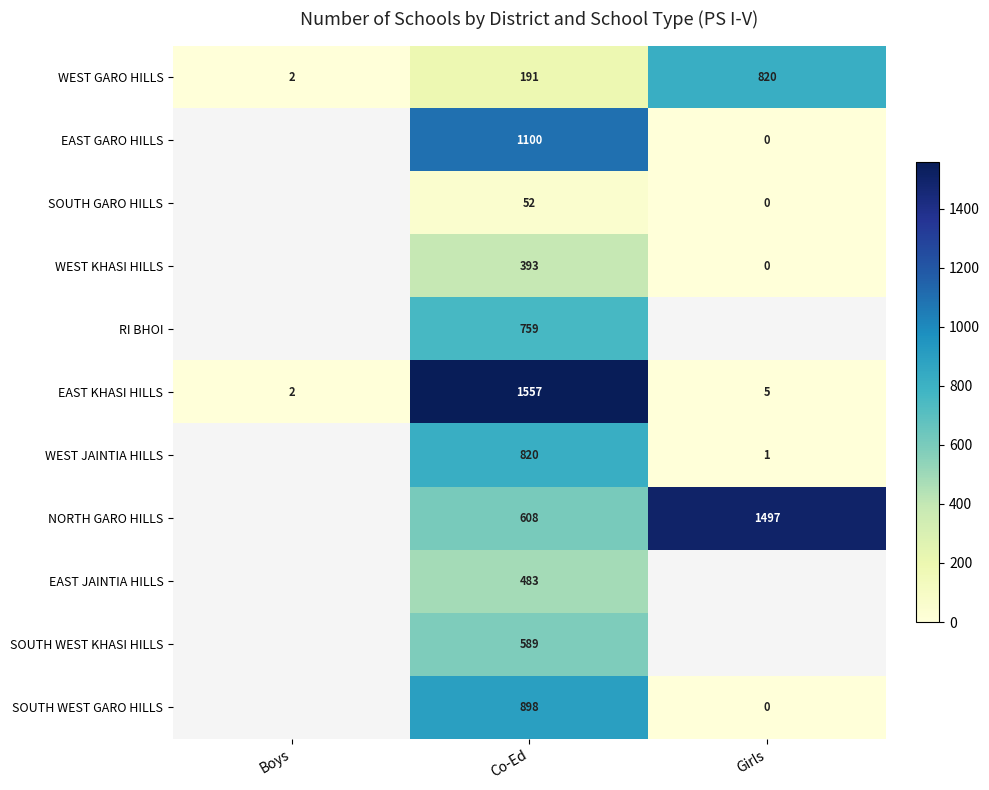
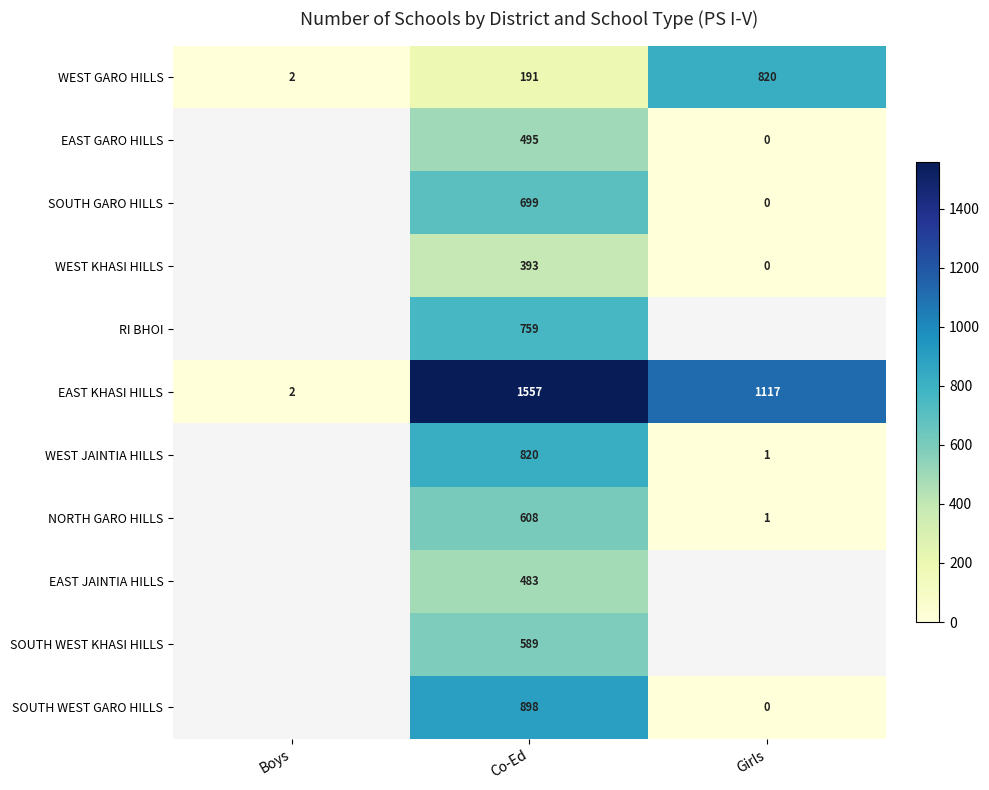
EAST GARO HILLS, Co-Ed: 1100 -> 495
SOUTH GARO HILLS, Co-Ed: 52 -> 699
EAST KHASI HILLS, Girls: 5 -> 1117
NORTH GARO HILLS, Girls: 1497 -> 1
